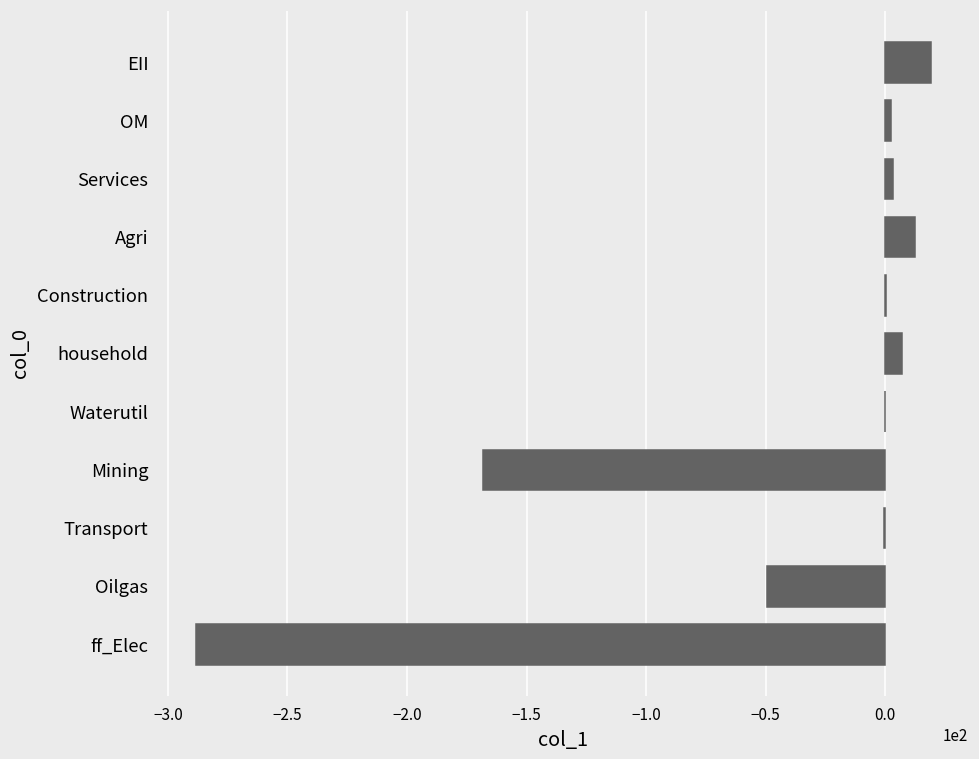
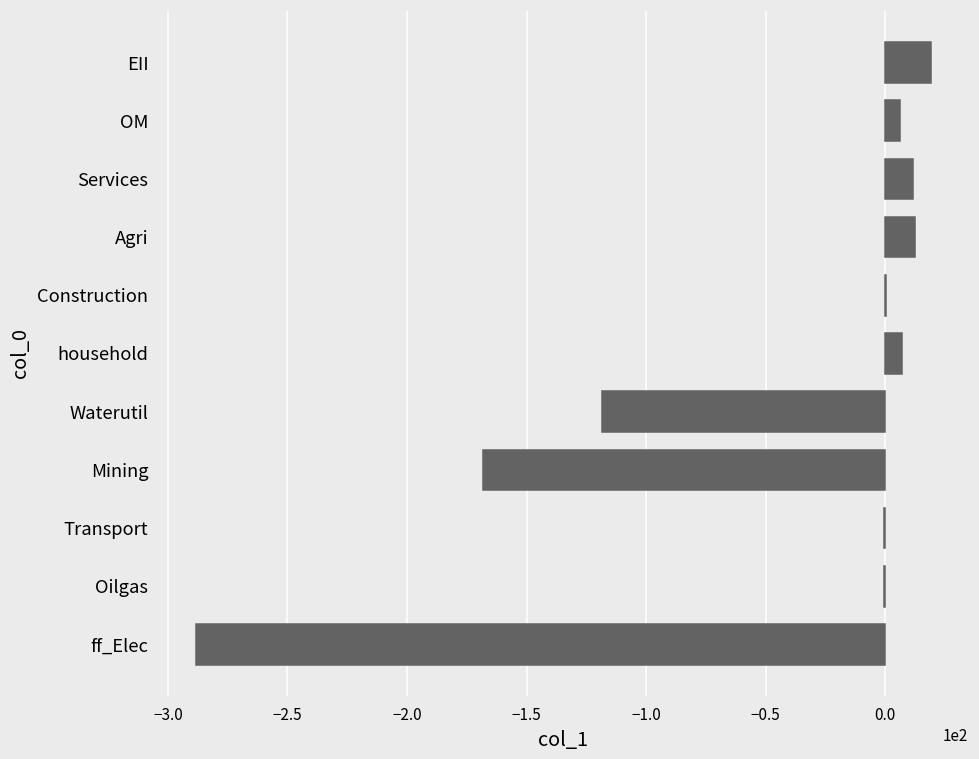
OM: 2 -> 6
Services: 3 -> 11
Waterutil: 0 -> -118
Oilgas: -50 -> -1
